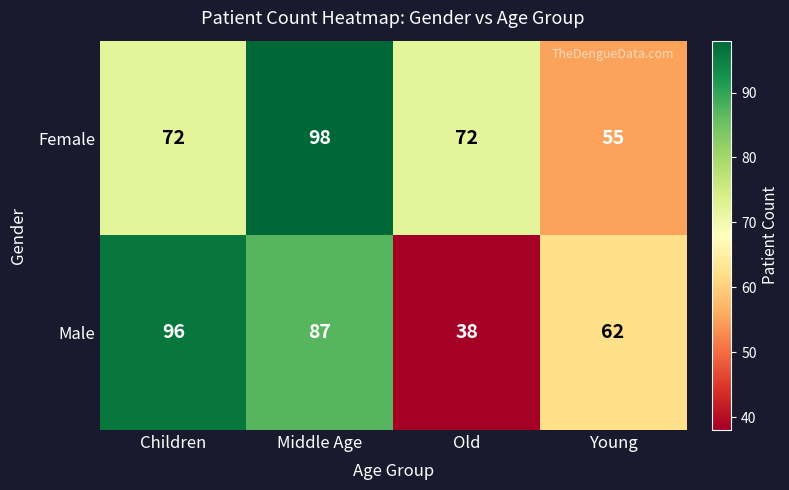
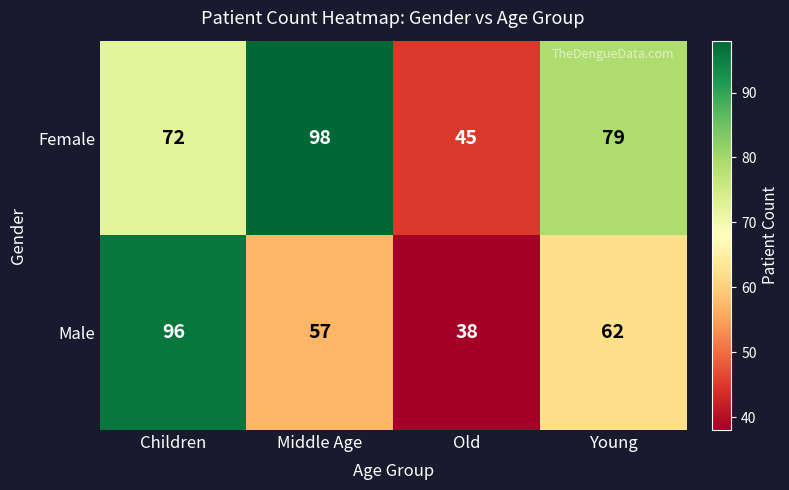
Female, Old: 72 -> 45
Female, Young: 55 -> 79
Male, Middle Age: 87 -> 57
